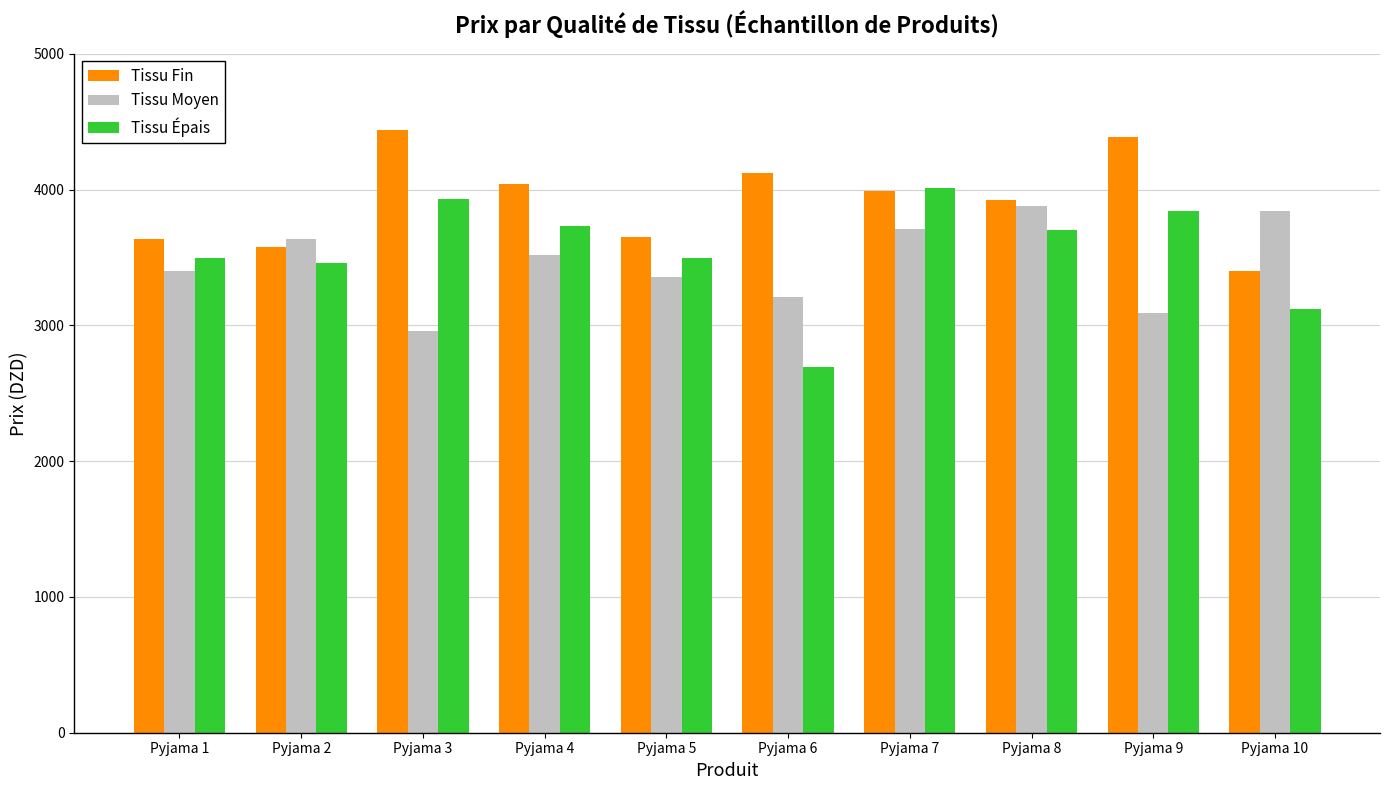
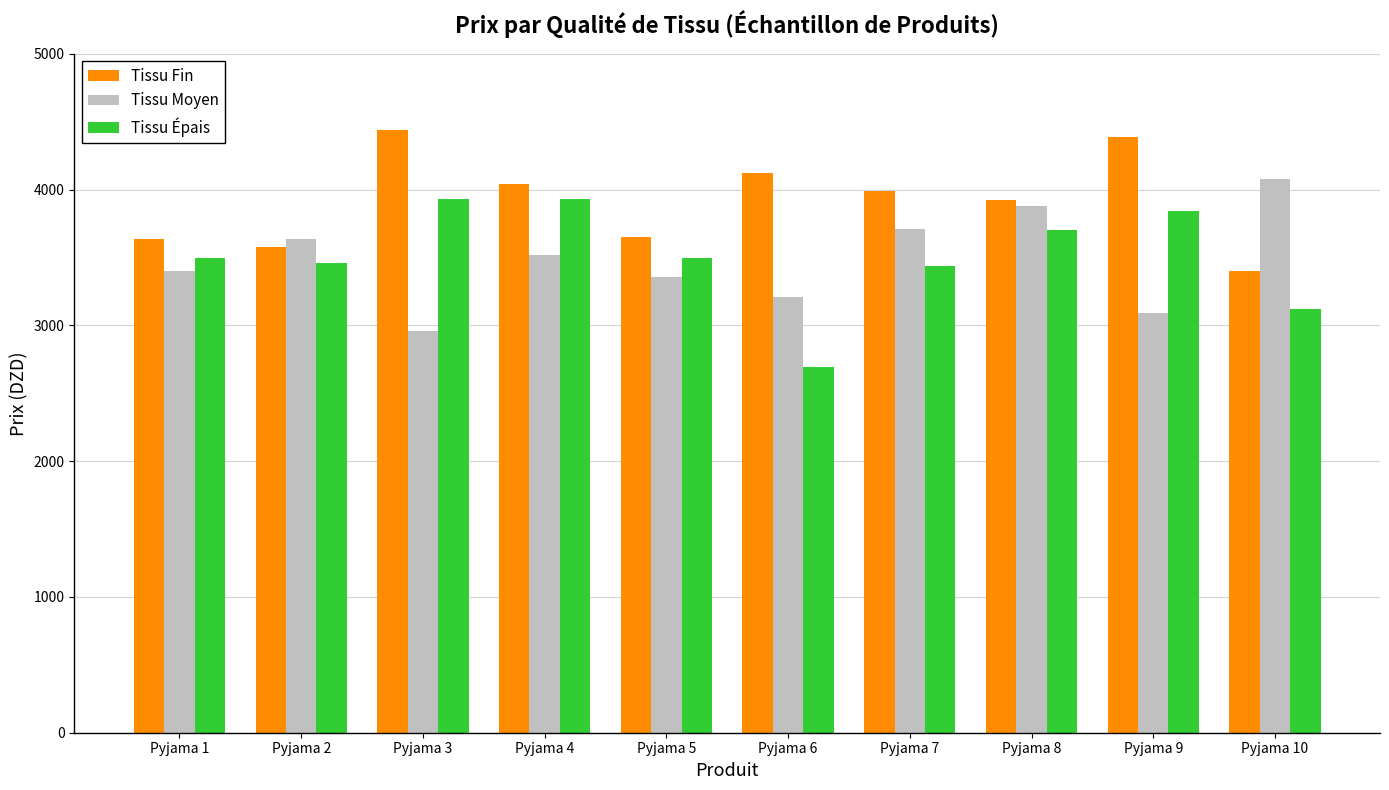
Tissu Épais, Pyjama 4: 3730 -> 3930
Tissu Épais, Pyjama 7: 4010 -> 3440
Tissu Moyen, Pyjama 10: 3840 -> 4080
